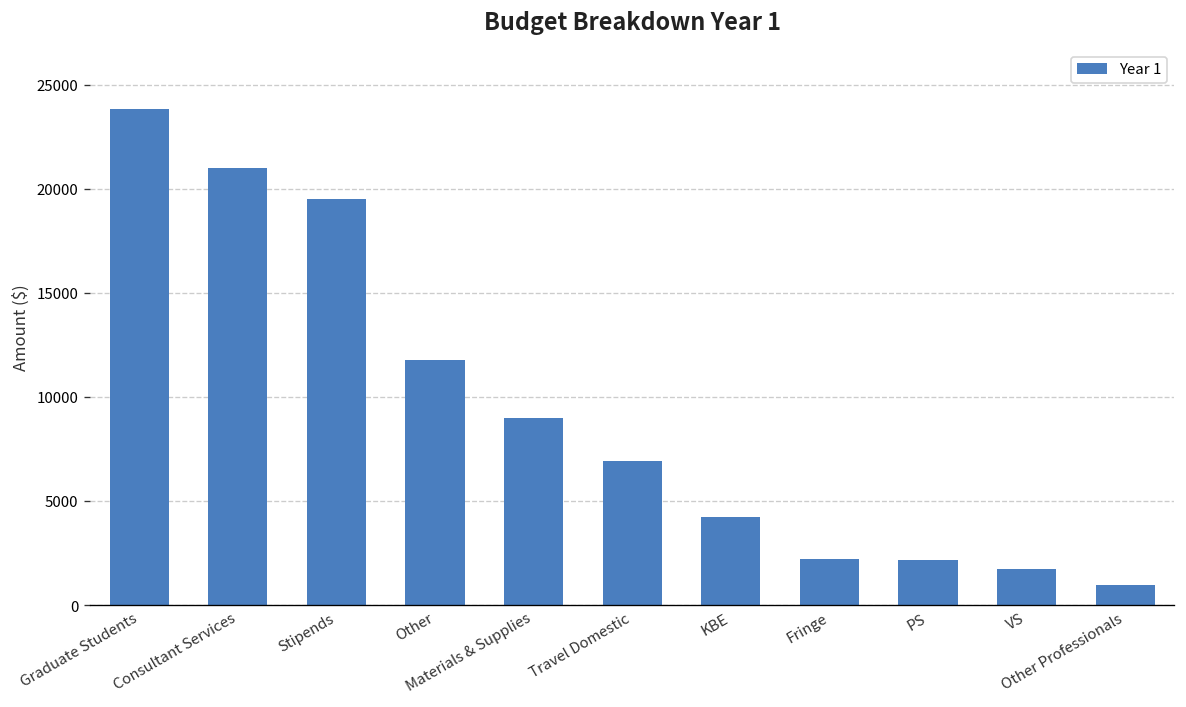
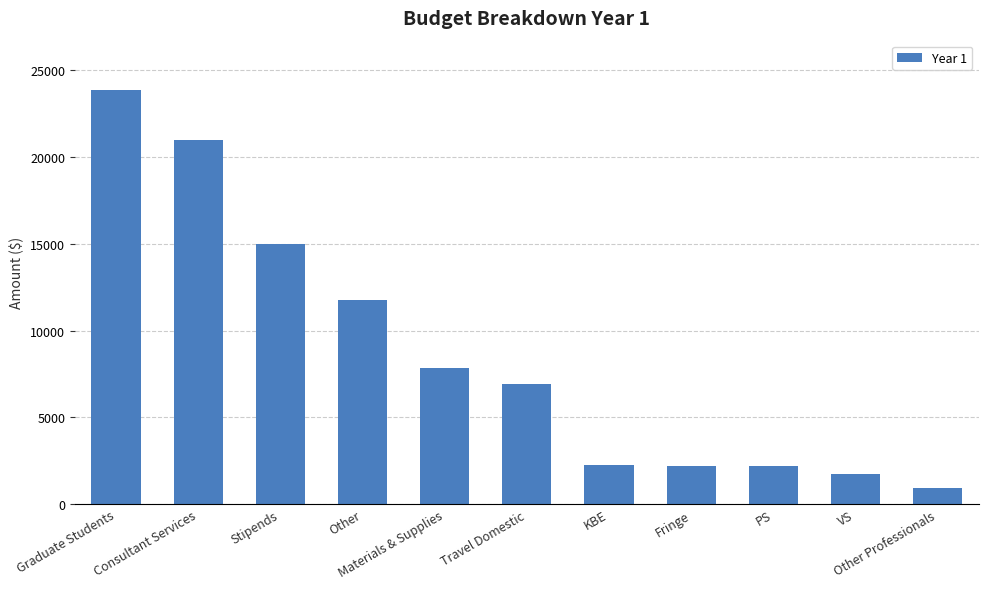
Stipends: 19500 -> 15000
Materials & Supplies: 9000 -> 7800
KBE: 4200 -> 2200
